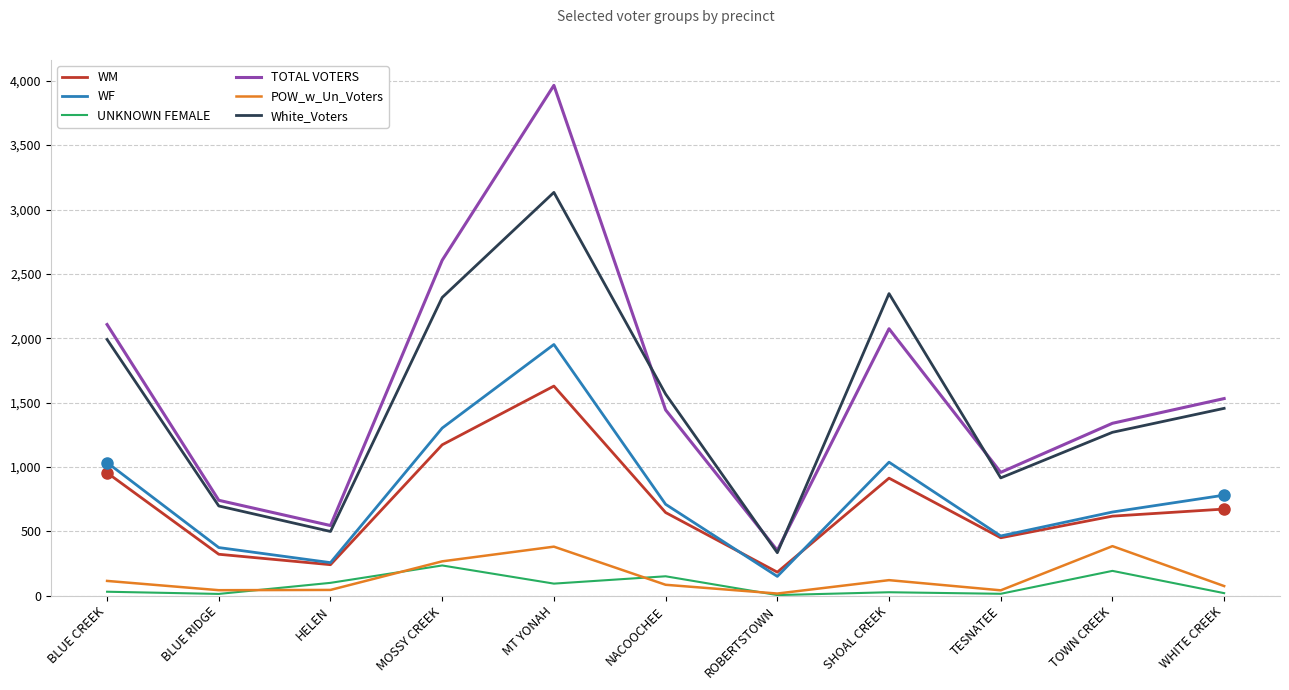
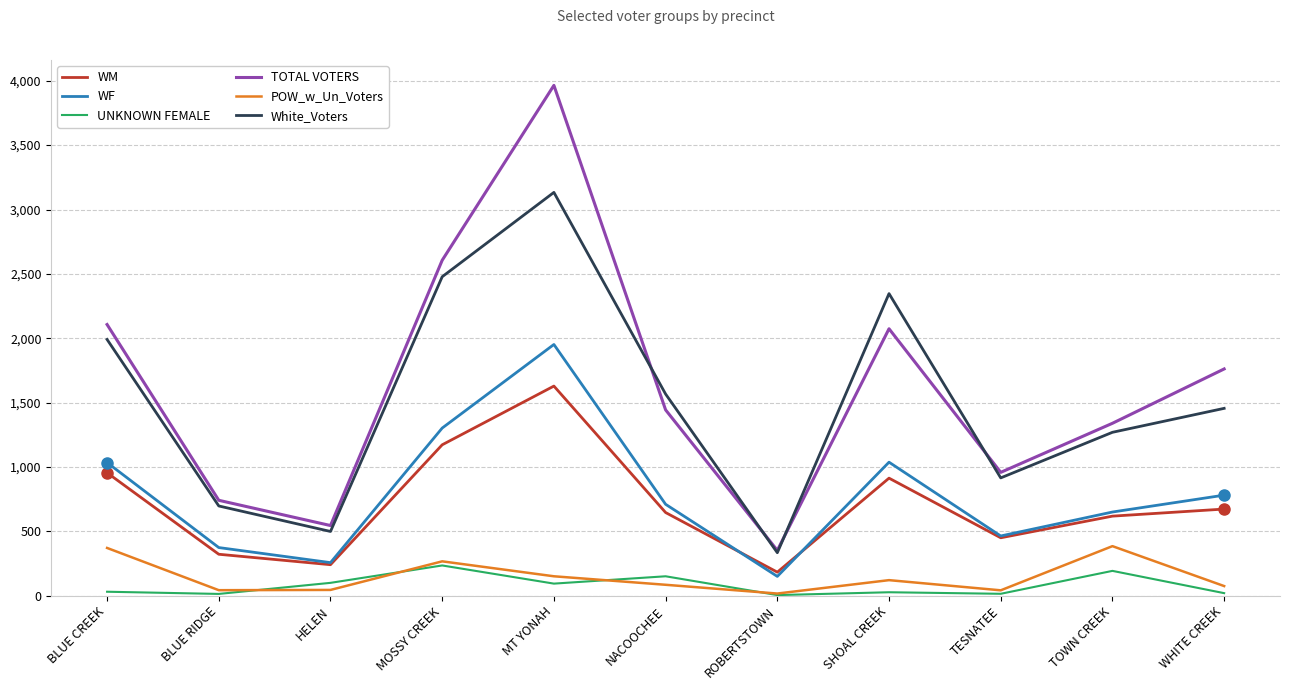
POW_w_Un_Voters, BLUE CREEK: 120 -> 370
White_Voters, MOSSY CREEK: 2,320 -> 2,480
POW_w_Un_Voters, MT YONAH: 380 -> 150
TOTAL VOTERS, WHITE CREEK: 1,530 -> 1,760
